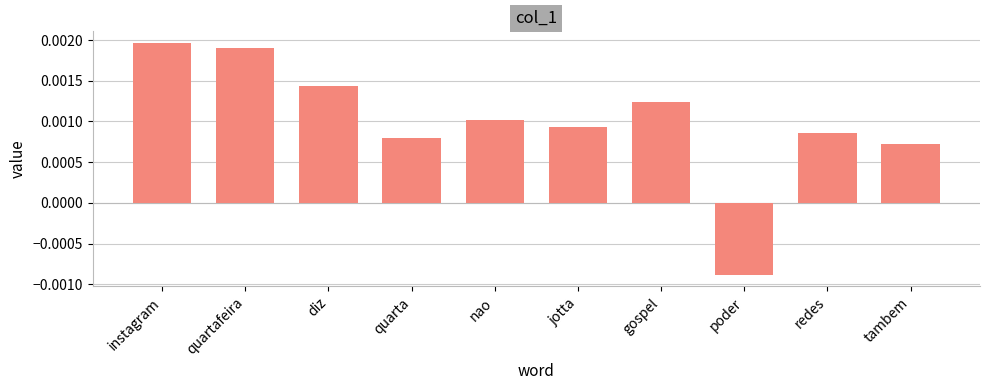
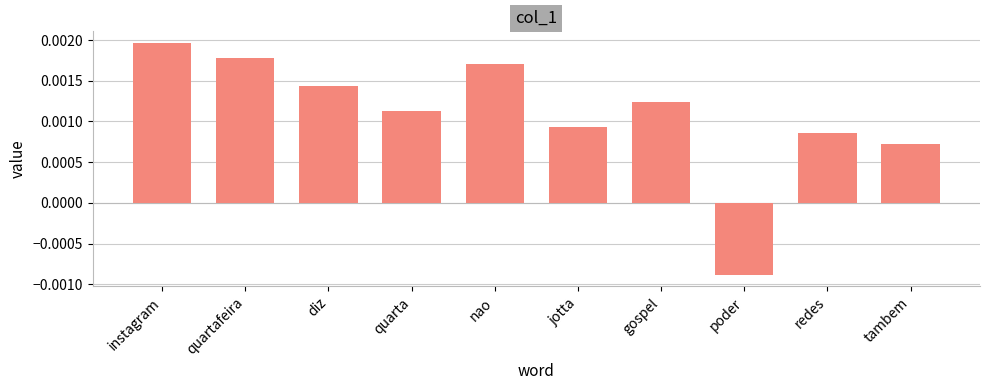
quartafeira: 0.0019 -> 0.0018
quarta: 0.0008 -> 0.0011
nao: 0.0010 -> 0.0017
